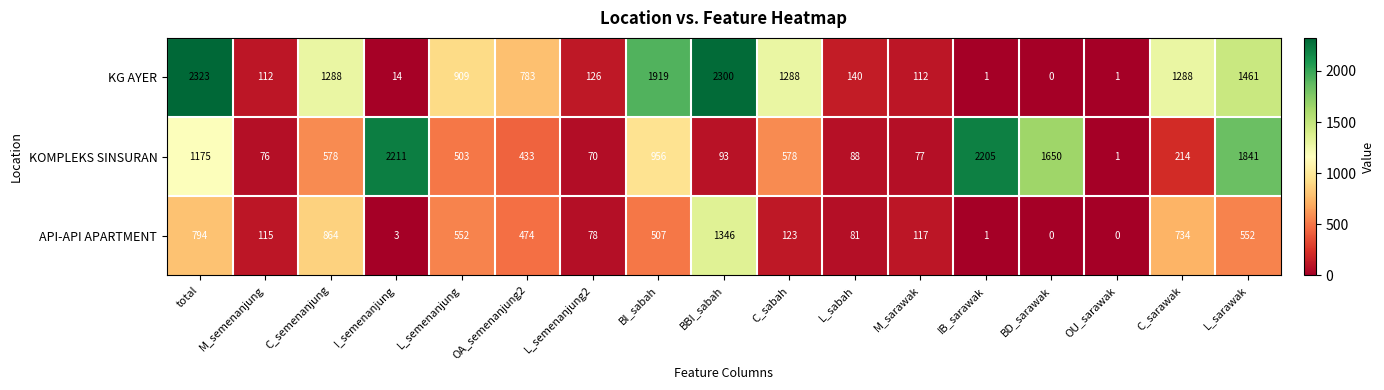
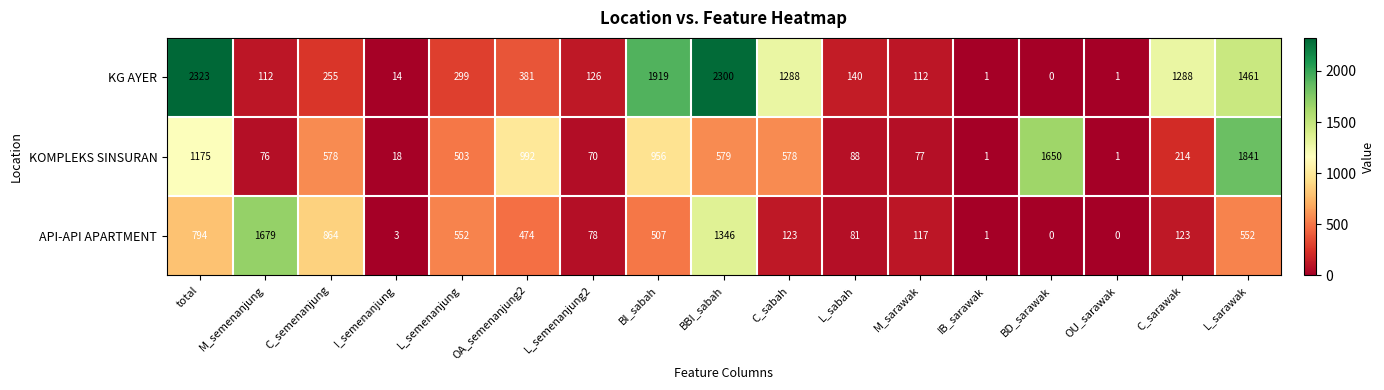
KG AYER, C_semenanjung: 1288 -> 255
KG AYER, L_semenanjung: 909 -> 299
KG AYER, OA_semenanjung2: 783 -> 381
KOMPLEKS SINSURAN, I_semenanjung: 2211 -> 18
KOMPLEKS SINSURAN, OA_semenanjung2: 433 -> 992
KOMPLEKS SINSURAN, BBI_sabah: 93 -> 579
KOMPLEKS SINSURAN, IB_sarawak: 2205 -> 1
API-API APARTMENT, M_semenanjung: 115 -> 1679
API-API APARTMENT, C_sarawak: 734 -> 123
